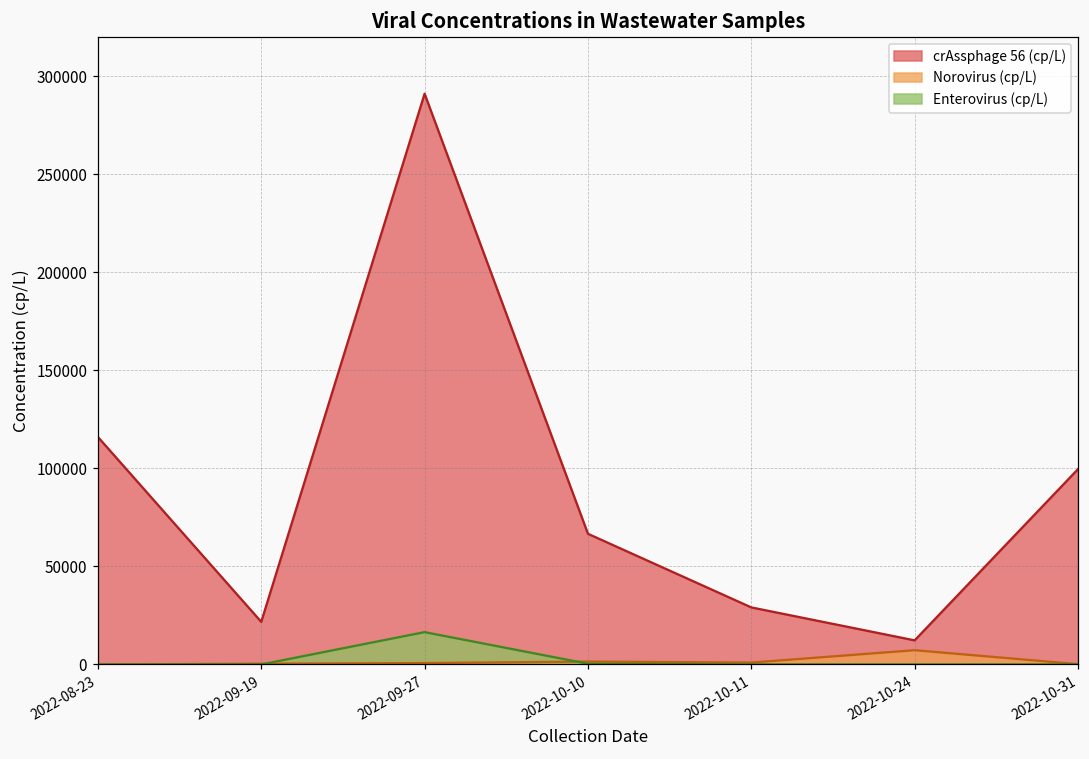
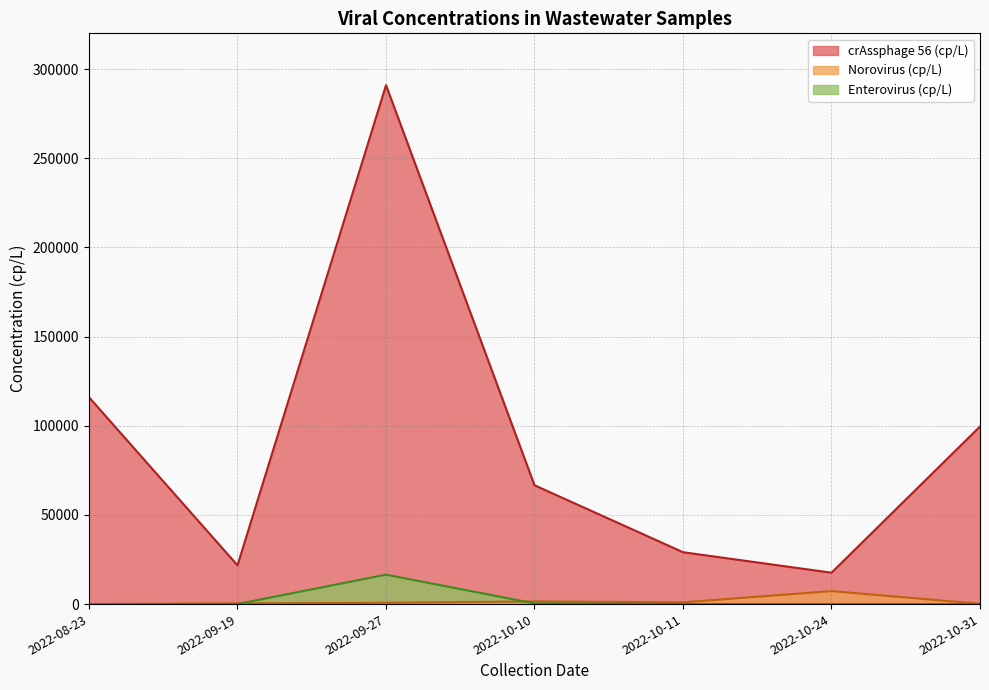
crAssphage 56 (cp/L), 2022-10-24: 12000 -> 18000
